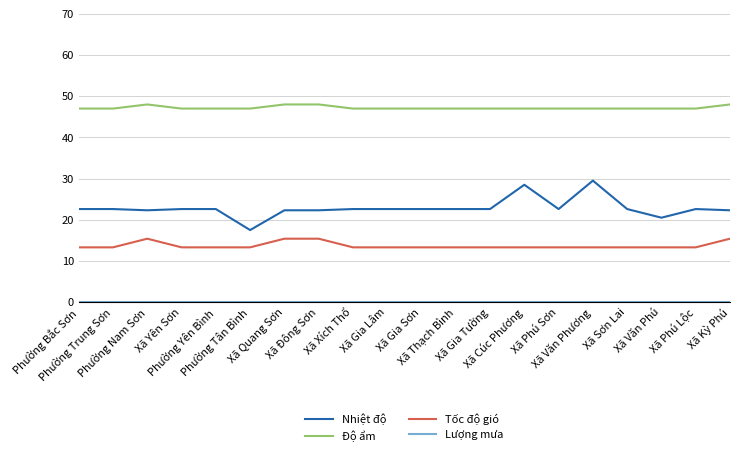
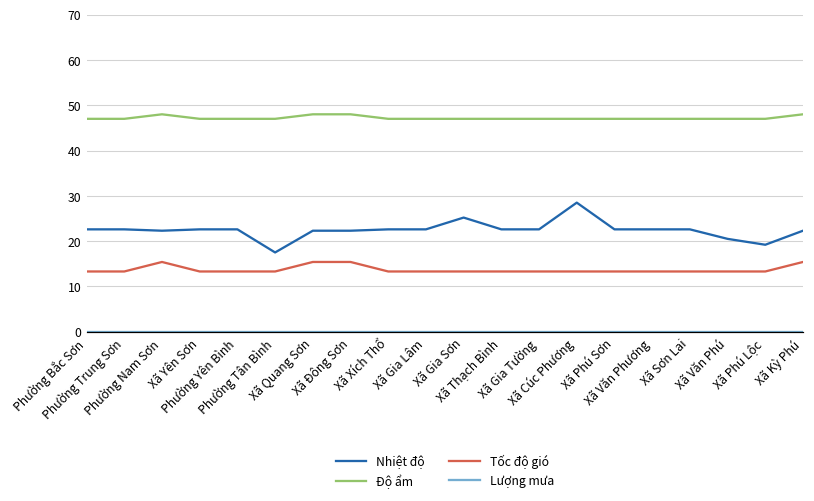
Nhiệt độ, Xã Gia Sơn: 23 -> 25
Nhiệt độ, Xã Văn Phương: 30 -> 23
Nhiệt độ, Xã Phú Lộc: 23 -> 19
